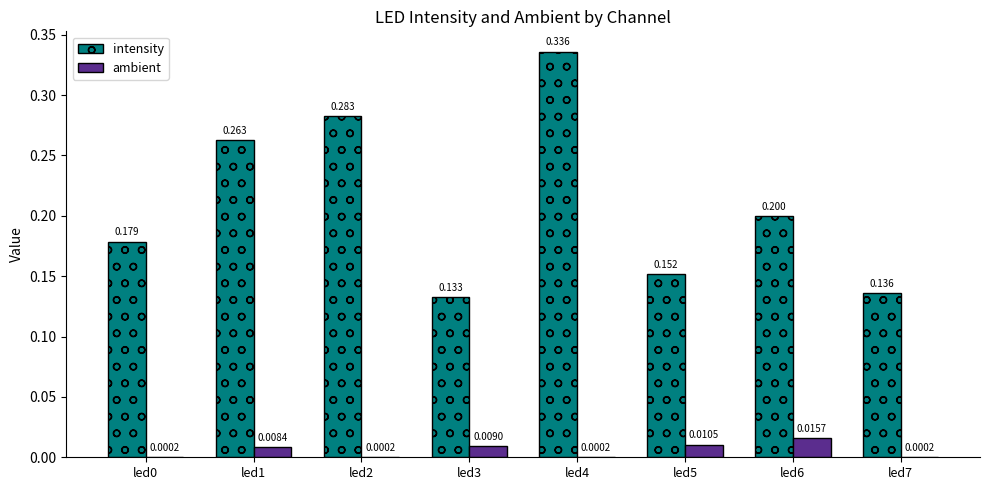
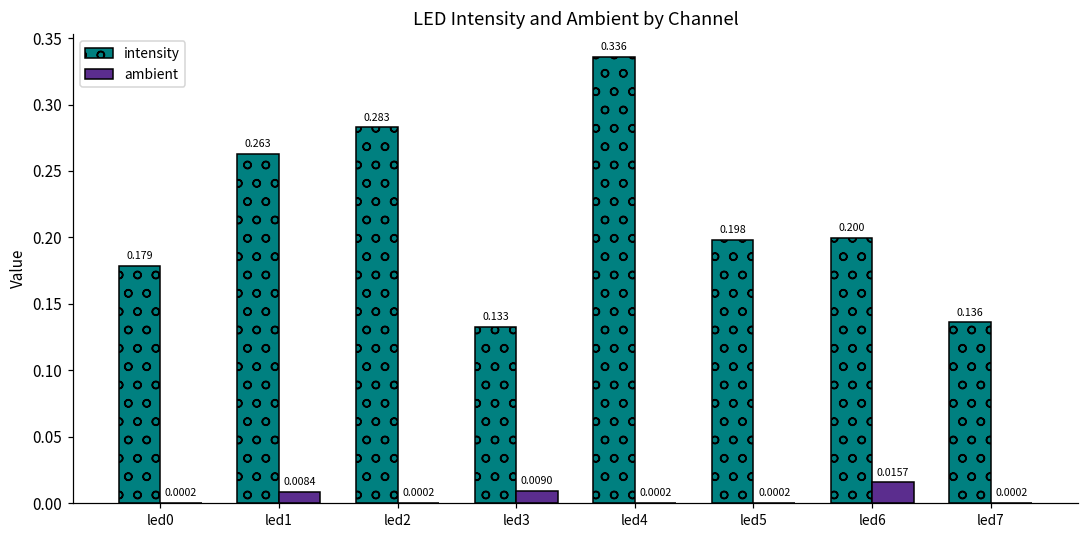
intensity, led5: 0.152 -> 0.198
ambient, led5: 0.0105 -> 0.0002
